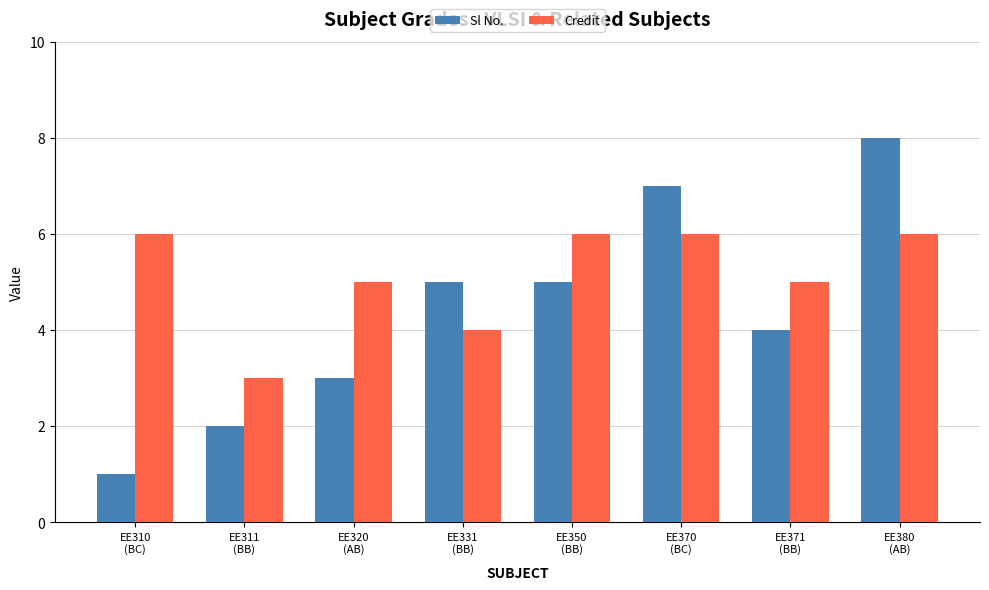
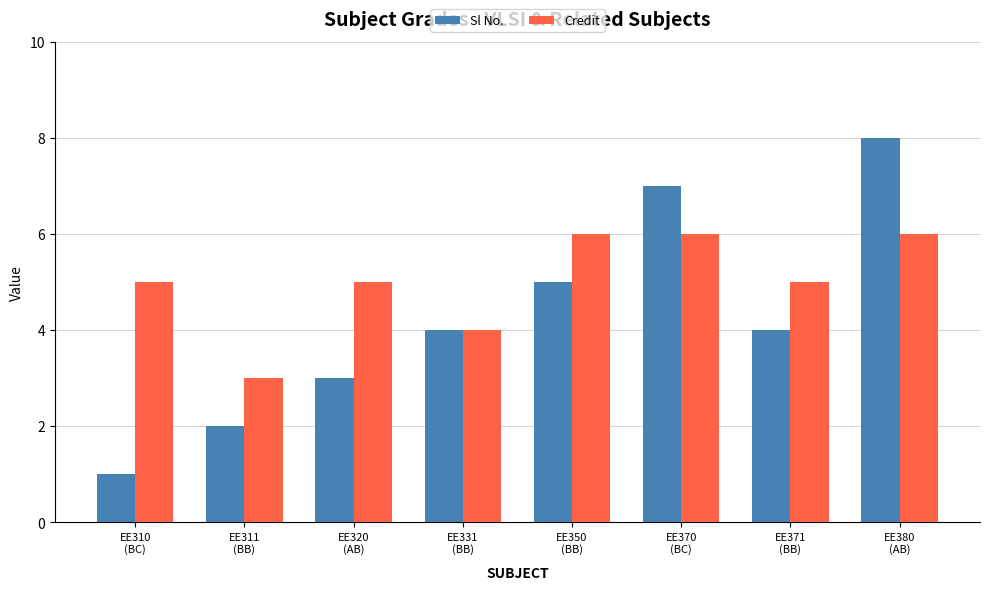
Credit, EE310 (BC): 6 -> 5
Sl No., EE331 (BB): 5 -> 4
